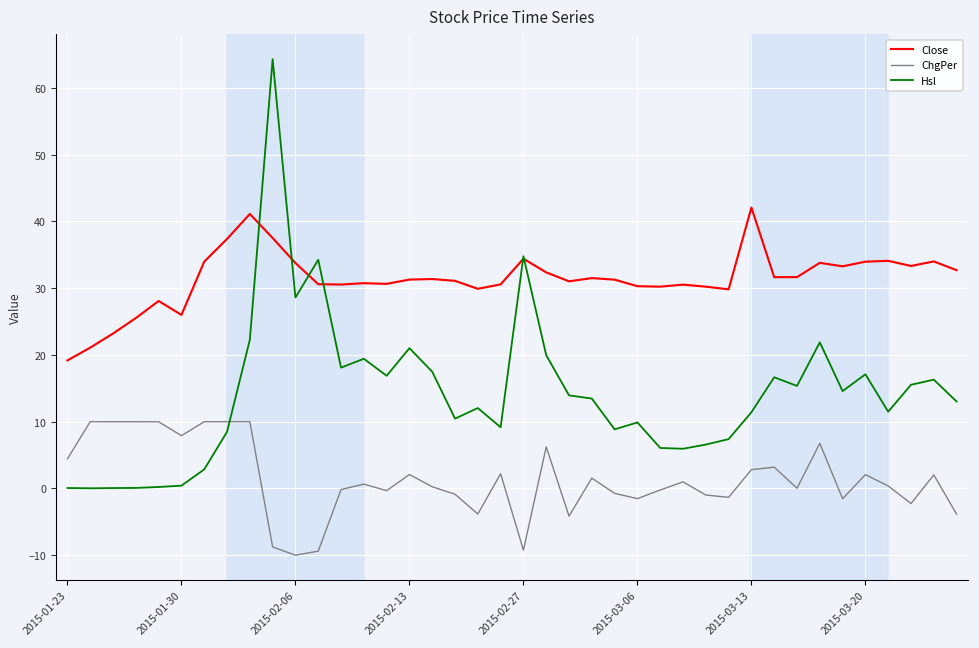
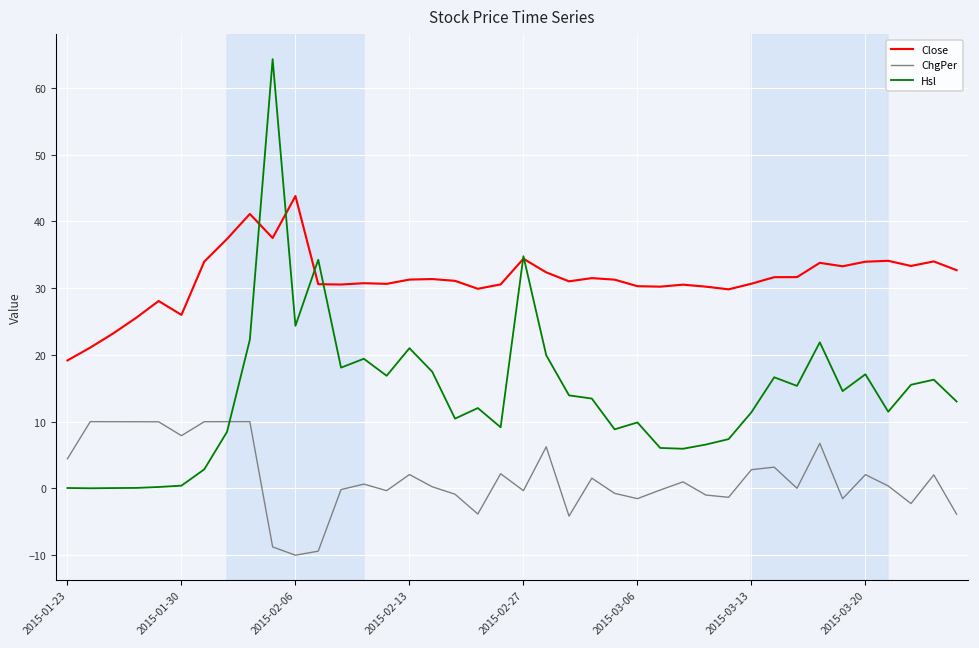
Close, 2015-02-06: 34 -> 44
Hsl, 2015-02-06: 29 -> 24
ChgPer, 2015-02-27: -9 -> 0
Close, 2015-03-13: 42 -> 31
